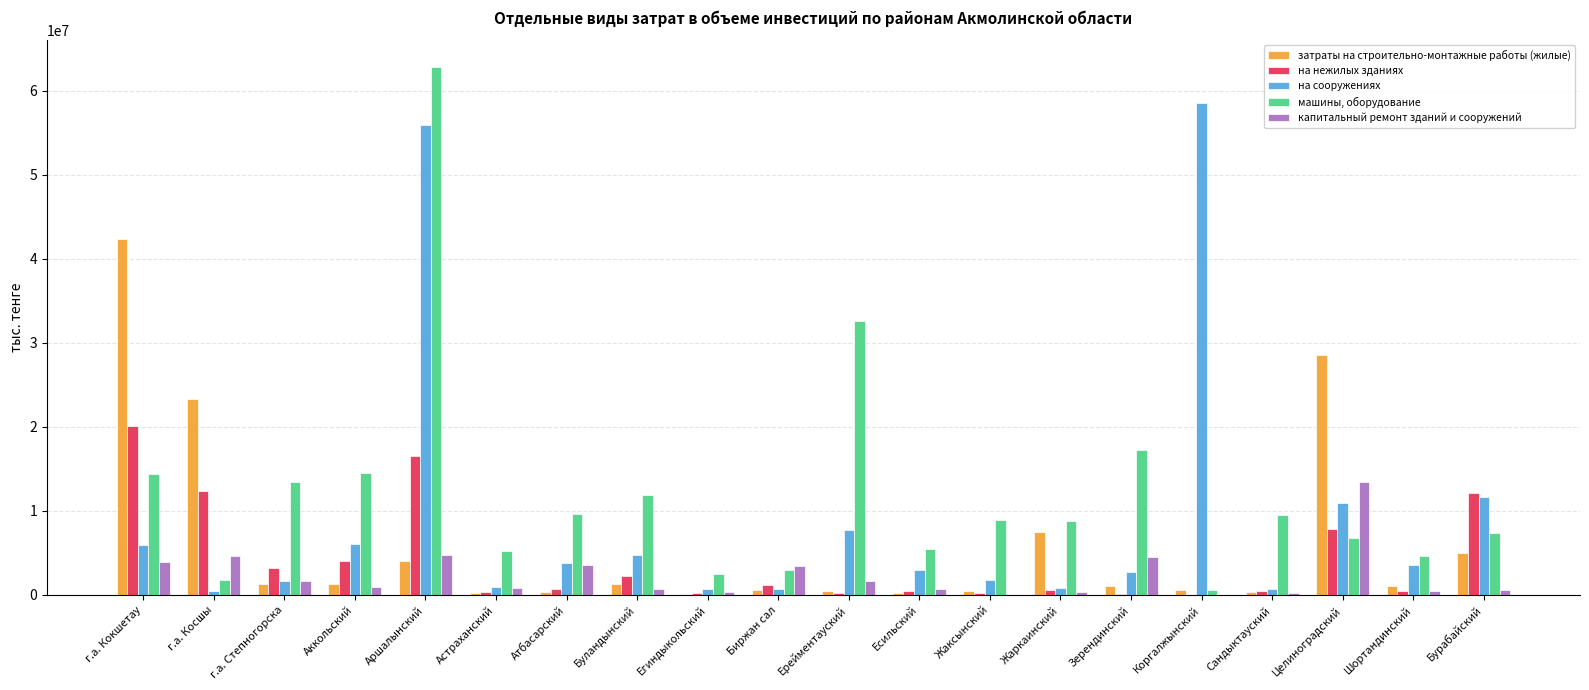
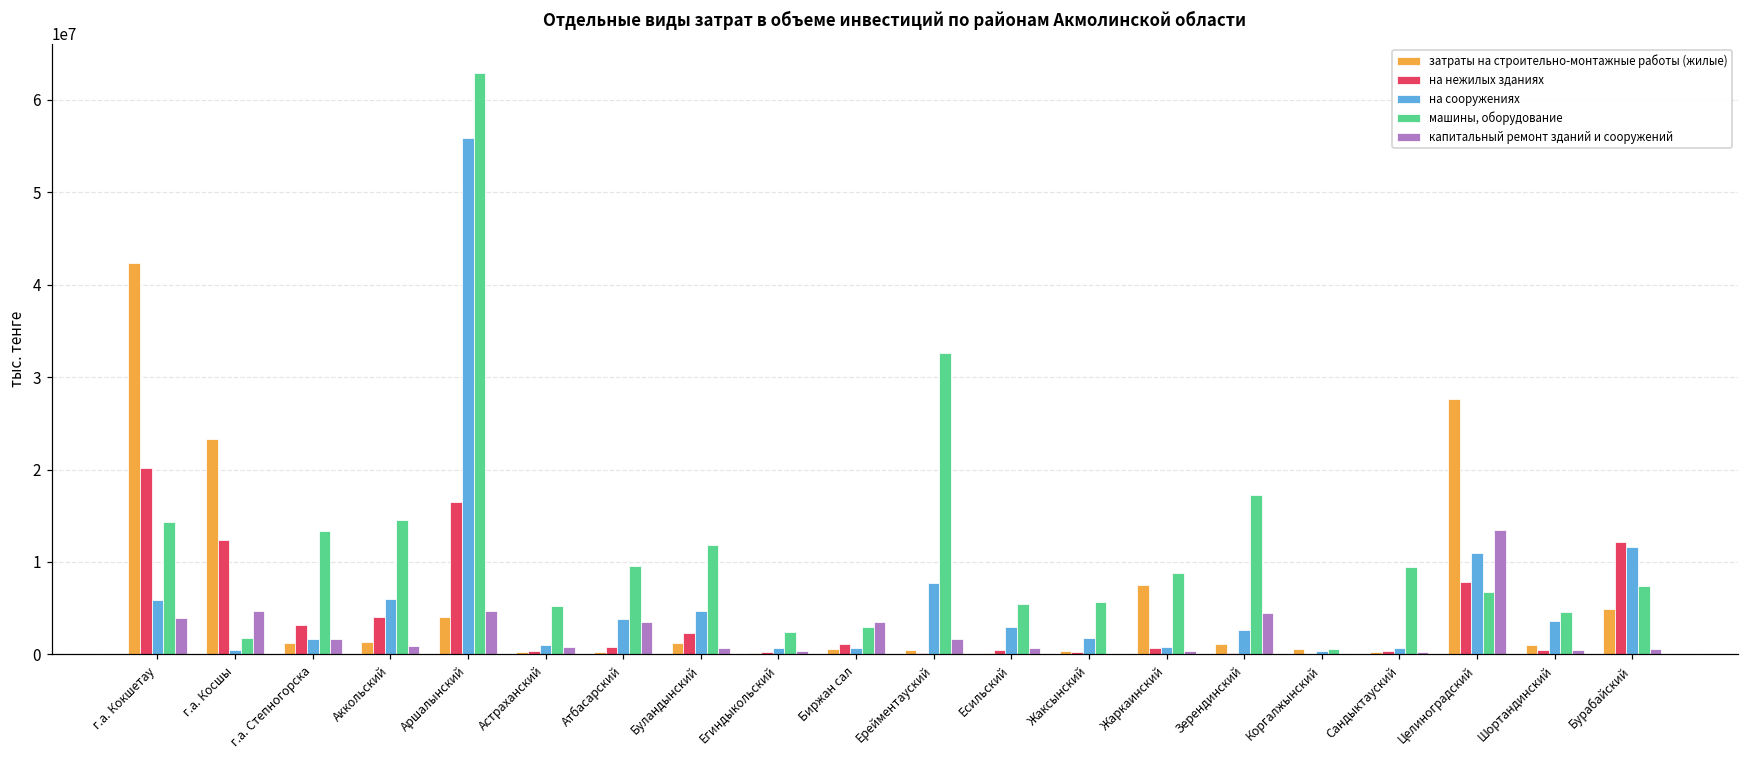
машины, оборудование, Жаксынский: 9000000 -> 6000000
на сооружениях, Коргалжынский: 59000000 -> 0
затраты на строительно-монтажные работы (жилые), Целиноградский: 29000000 -> 28000000
